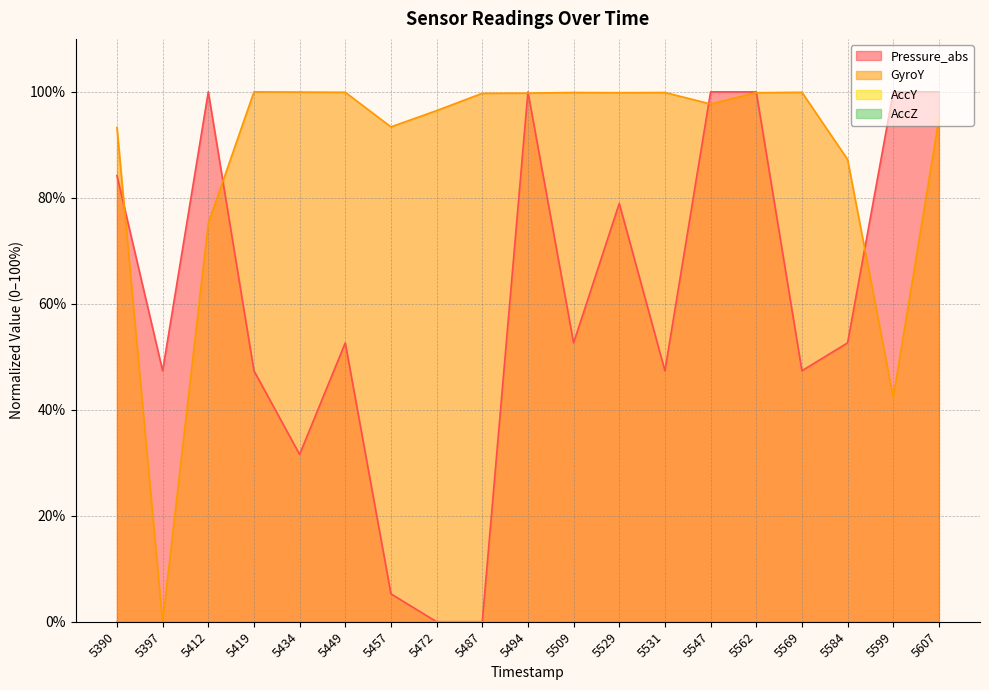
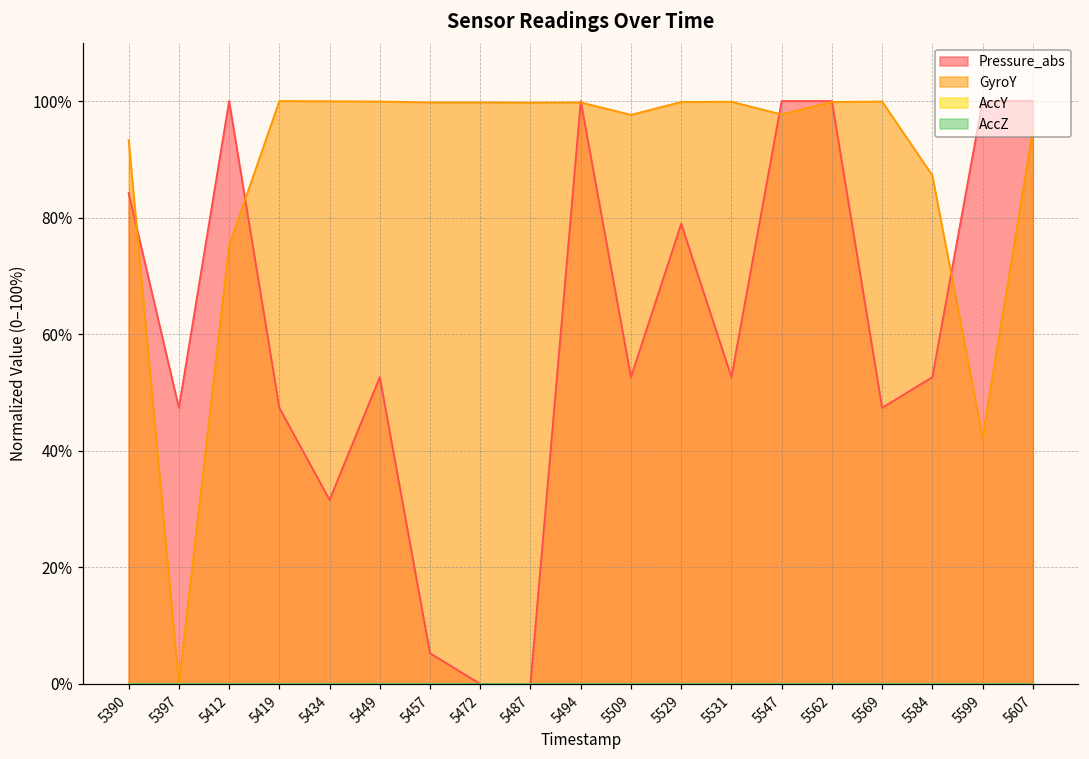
GyroY, 5457: 93% -> 100%
GyroY, 5472: 96% -> 100%
GyroY, 5509: 100% -> 98%
Pressure_abs, 5531: 47% -> 53%
